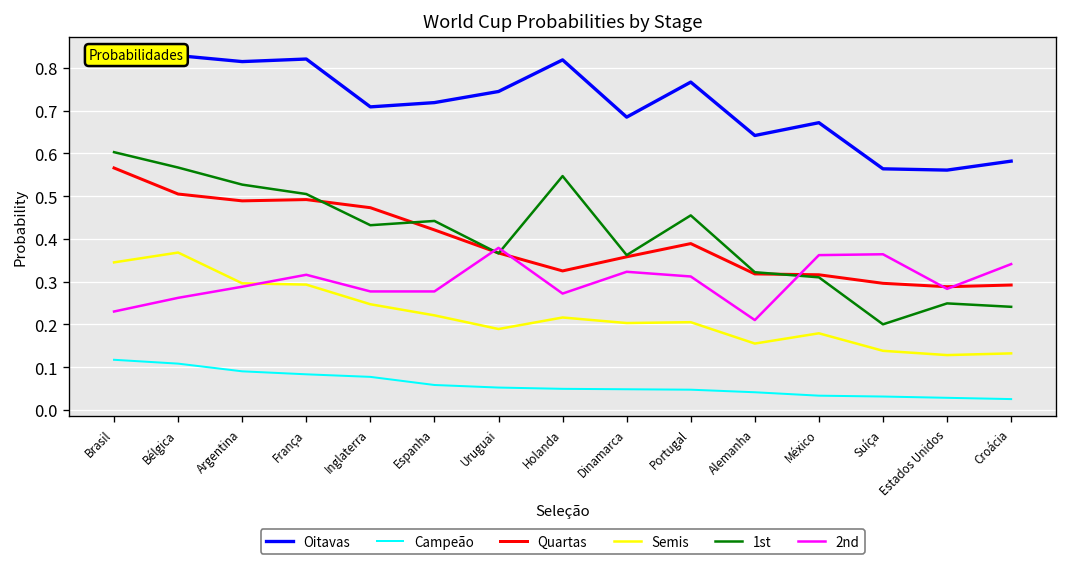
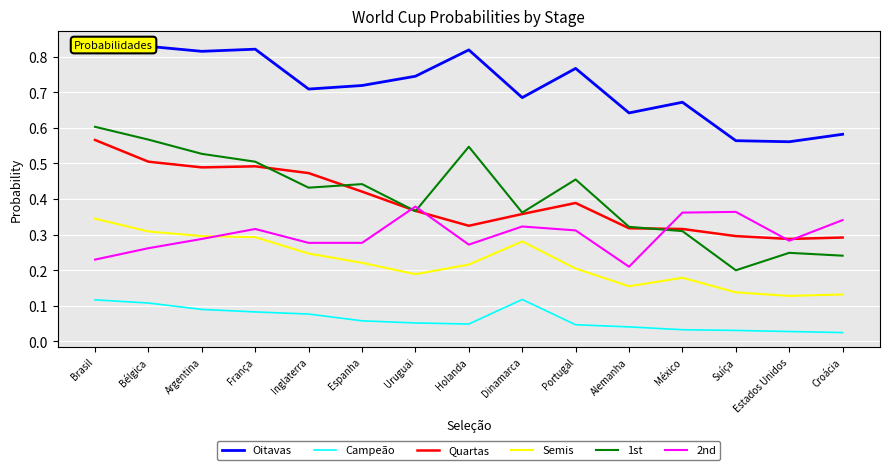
Semis, Bélgica: 0.37 -> 0.31
Campeão, Dinamarca: 0.05 -> 0.12
Semis, Dinamarca: 0.20 -> 0.28
